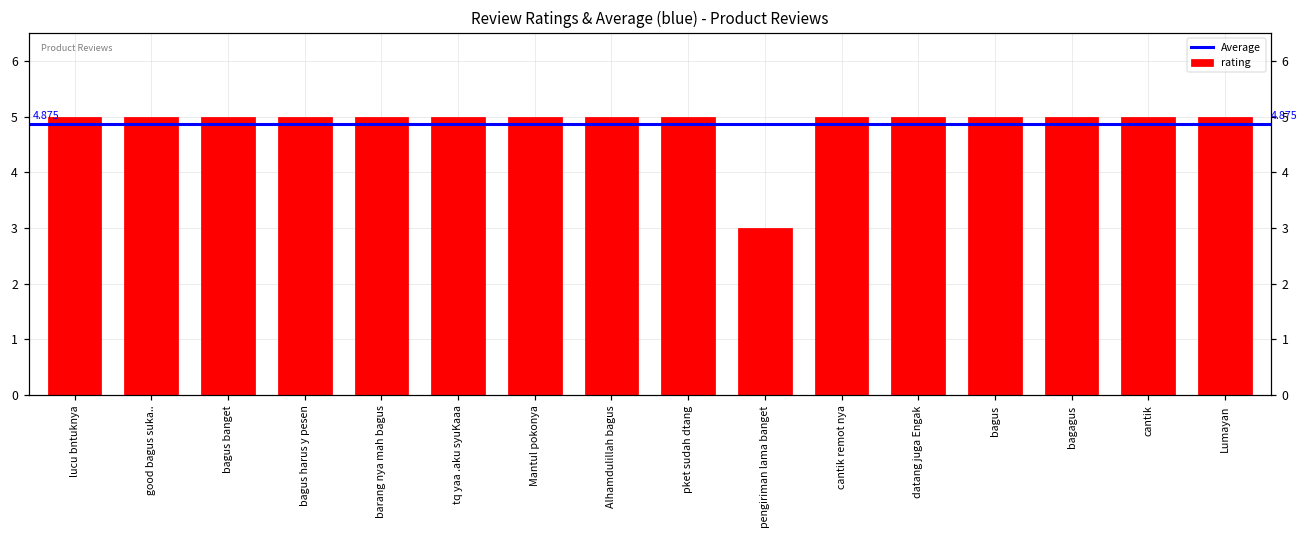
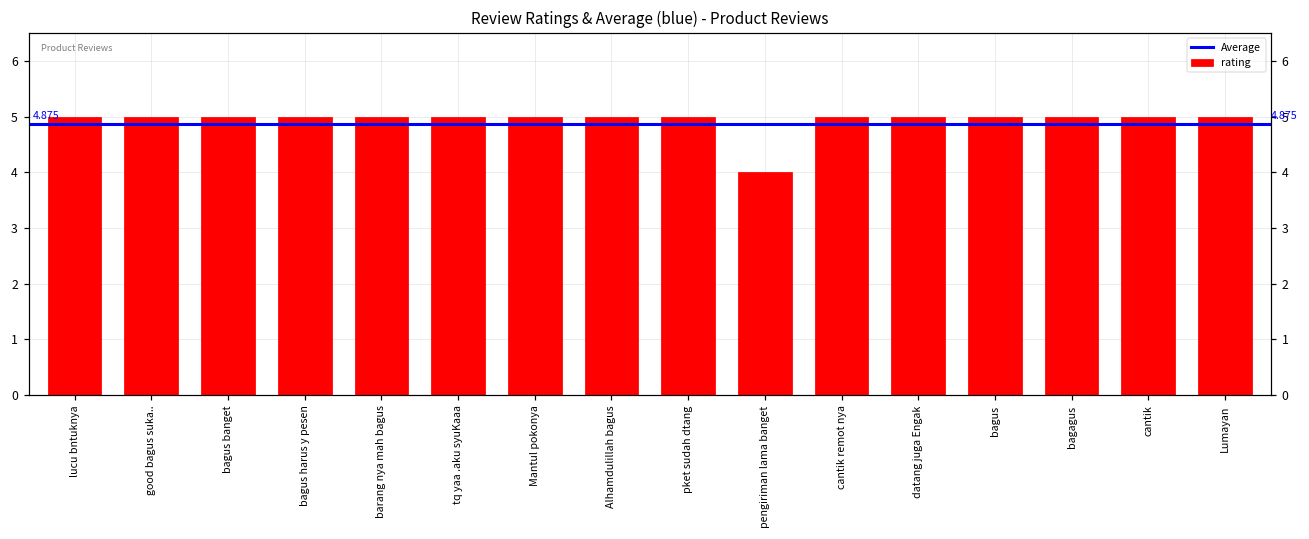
pengiriman lama banget: 3 -> 4
